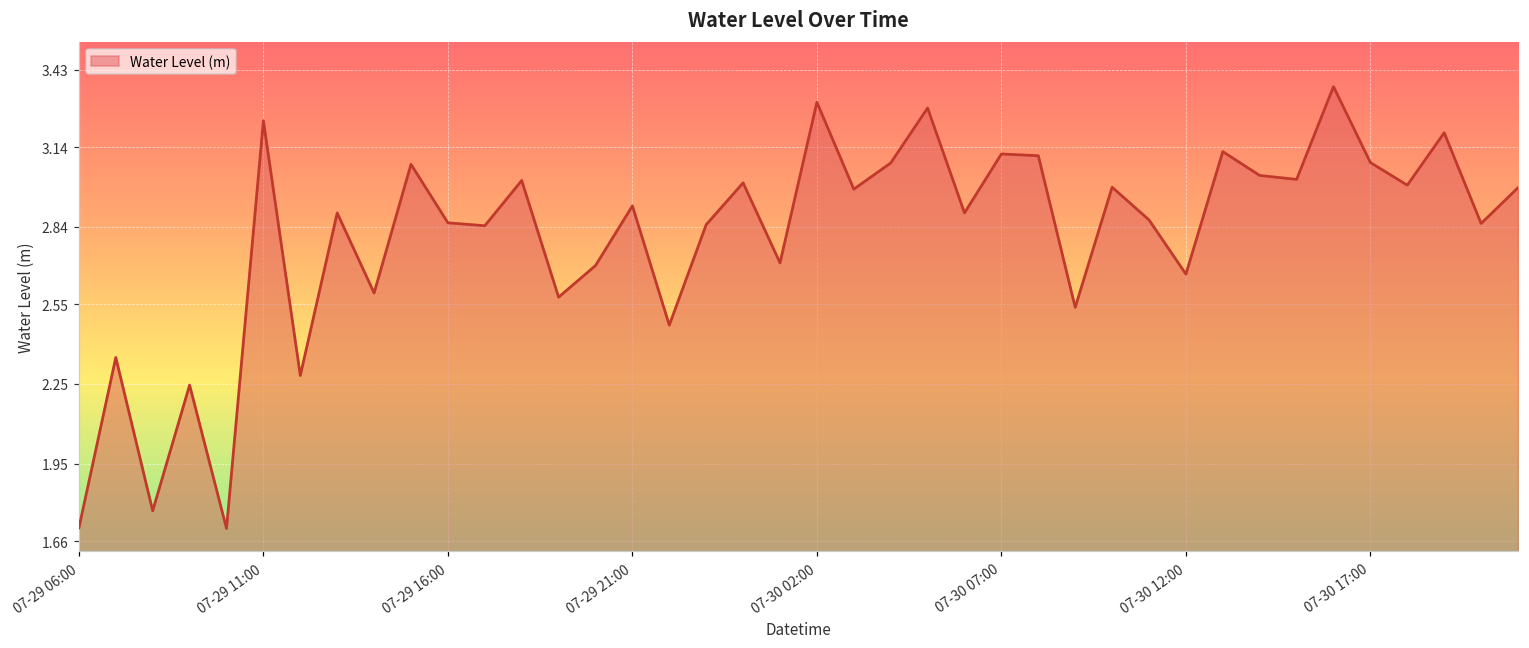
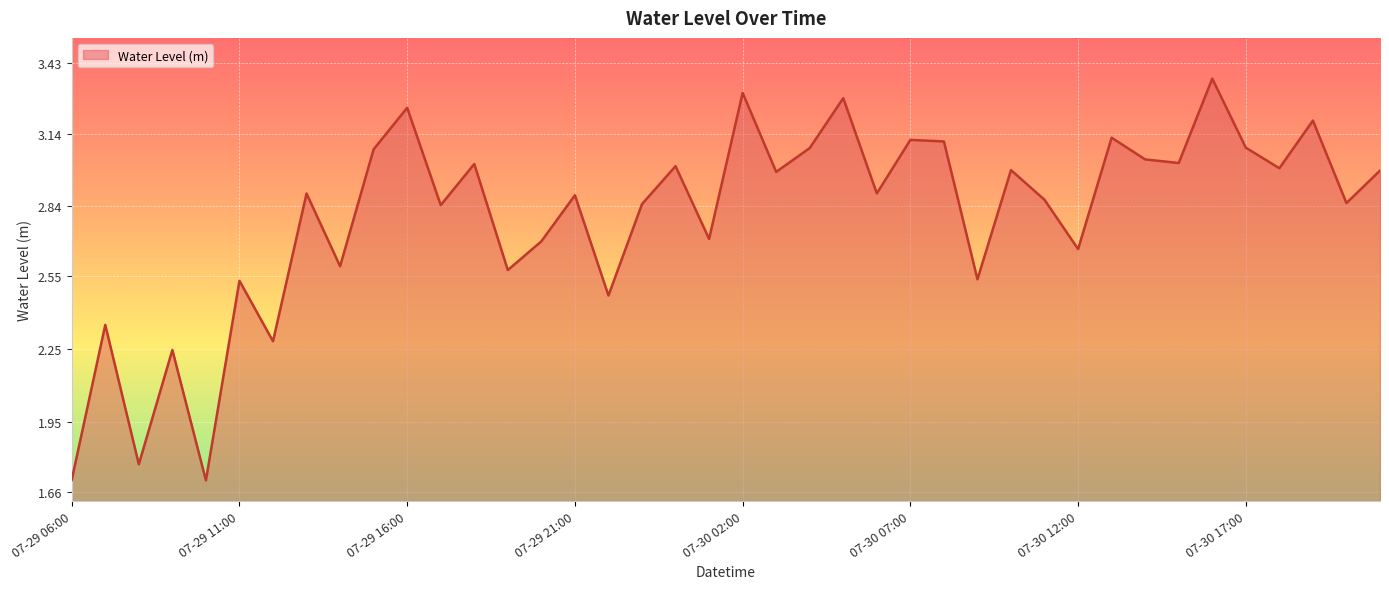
07-29 11:00: 3.24 -> 2.53
07-29 16:00: 2.86 -> 3.25
07-29 21:00: 2.92 -> 2.89
